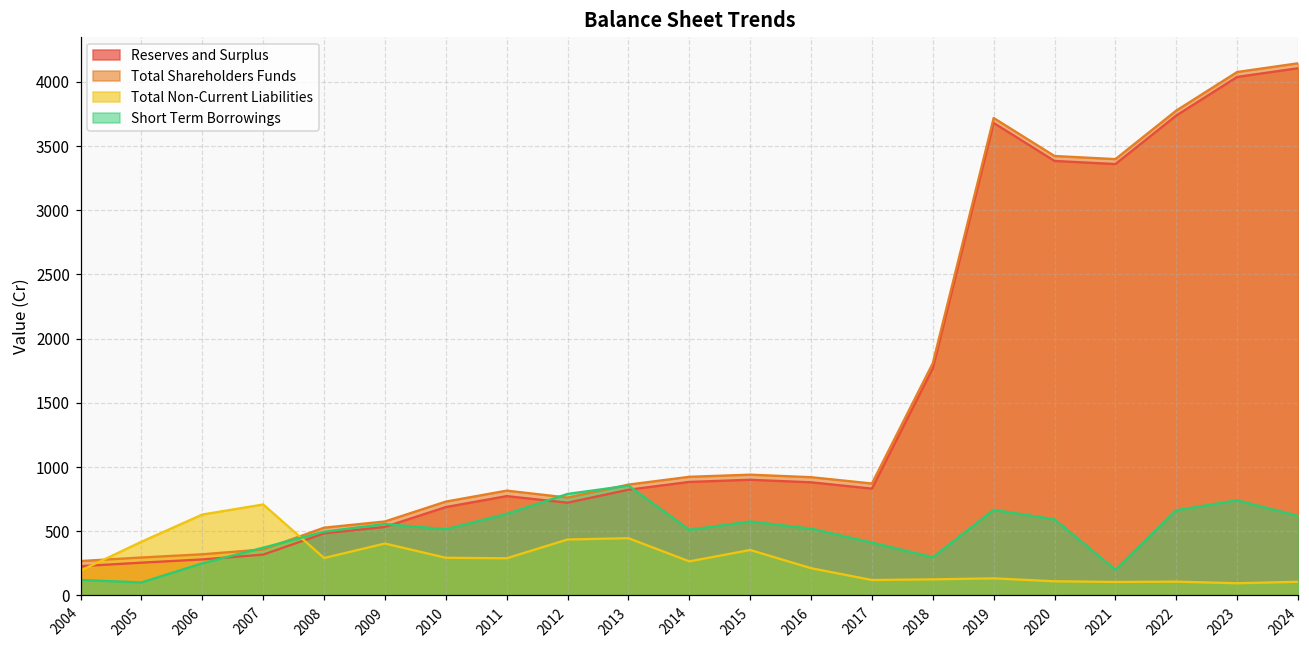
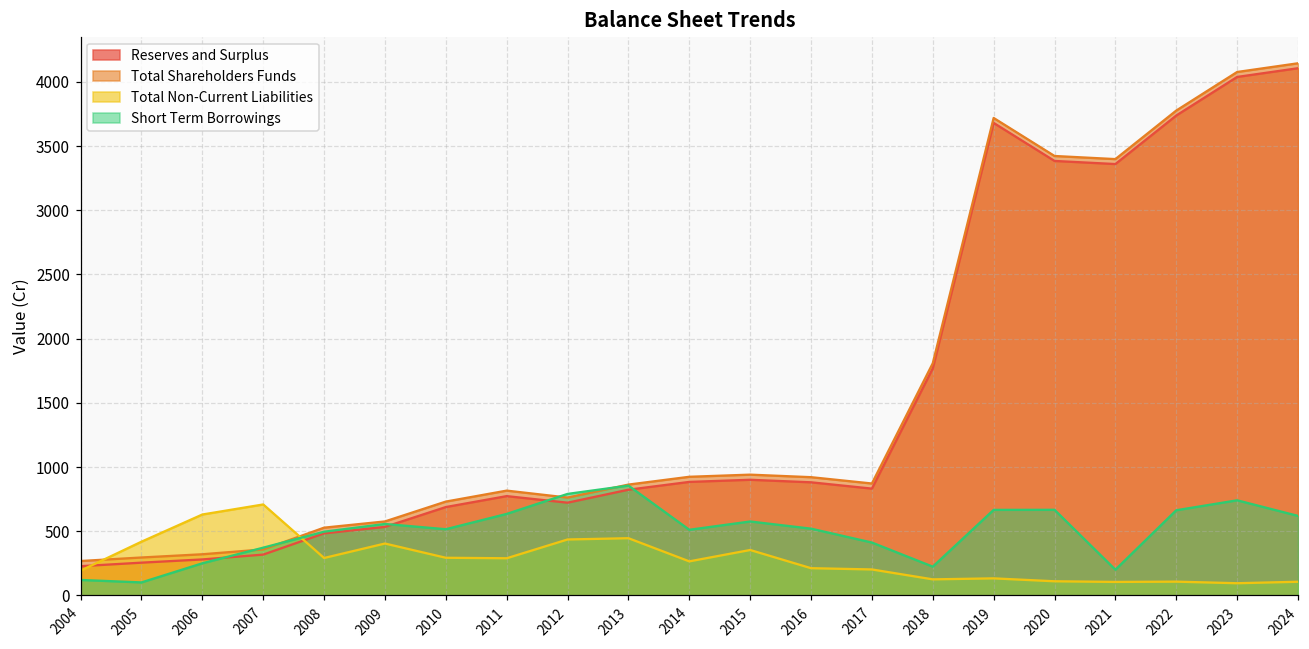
Total Non-Current Liabilities, 2017: 120 -> 200
Short Term Borrowings, 2018: 300 -> 220
Short Term Borrowings, 2020: 590 -> 670
